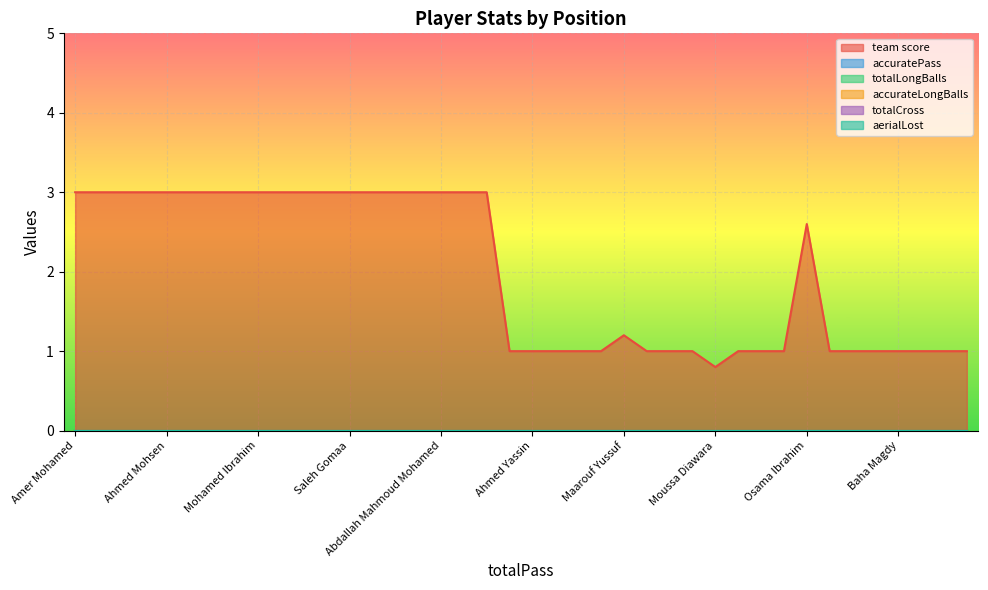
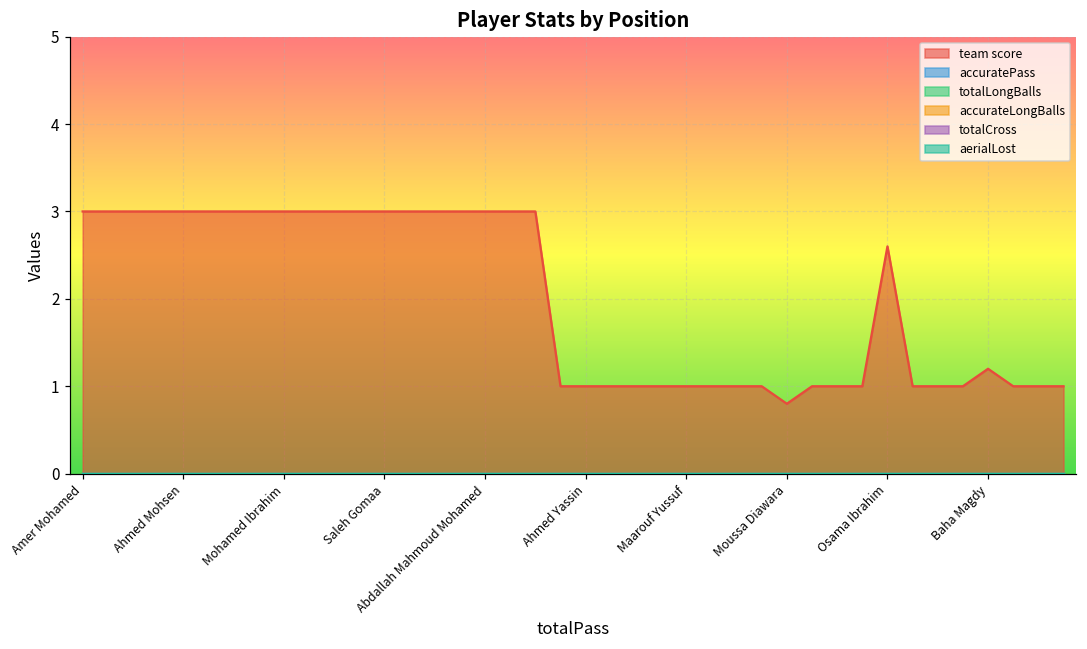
team score, Maarouf Yussuf: 1.2 -> 1.0
team score, Baha Magdy: 1.0 -> 1.2
